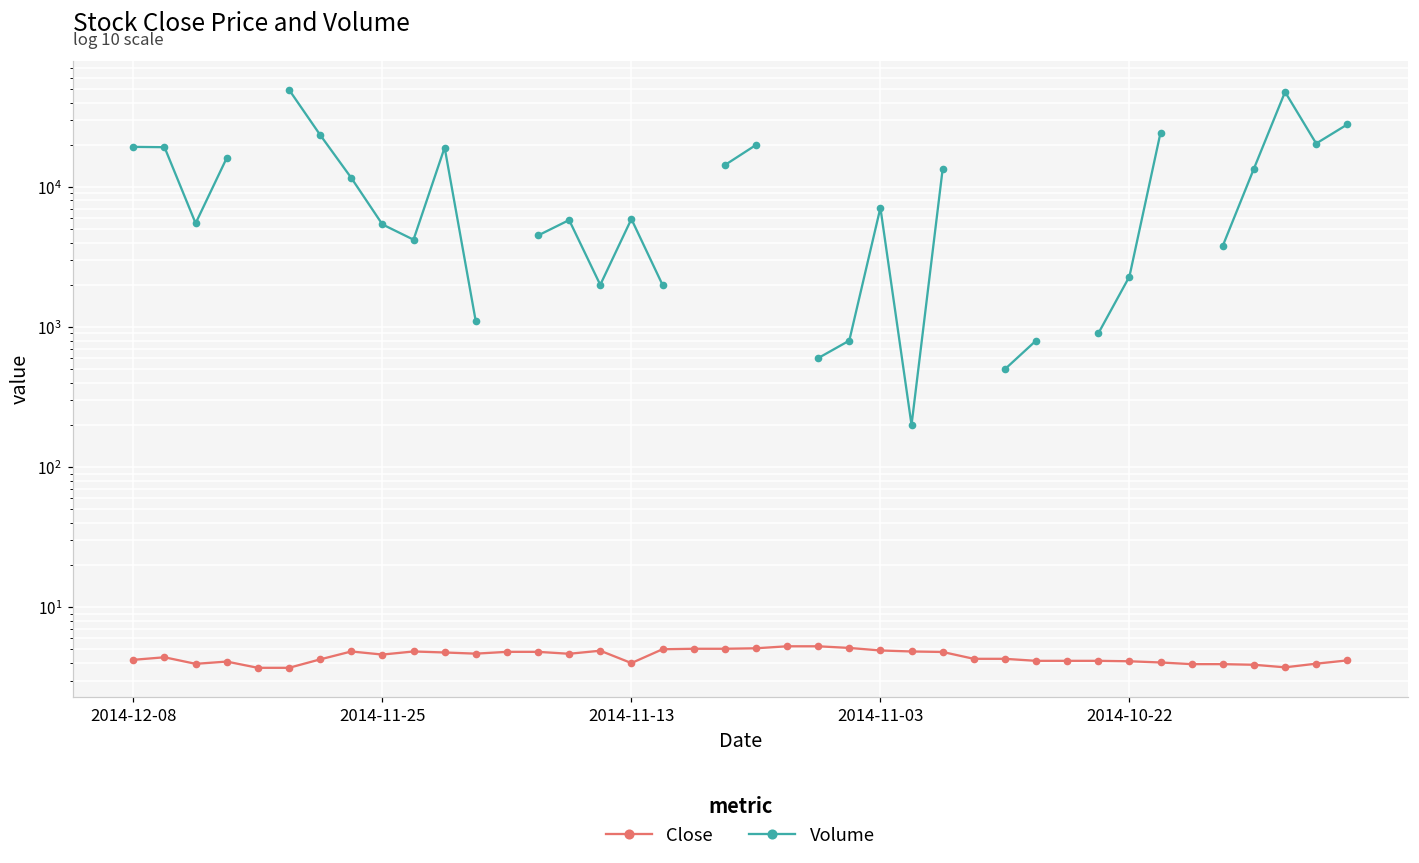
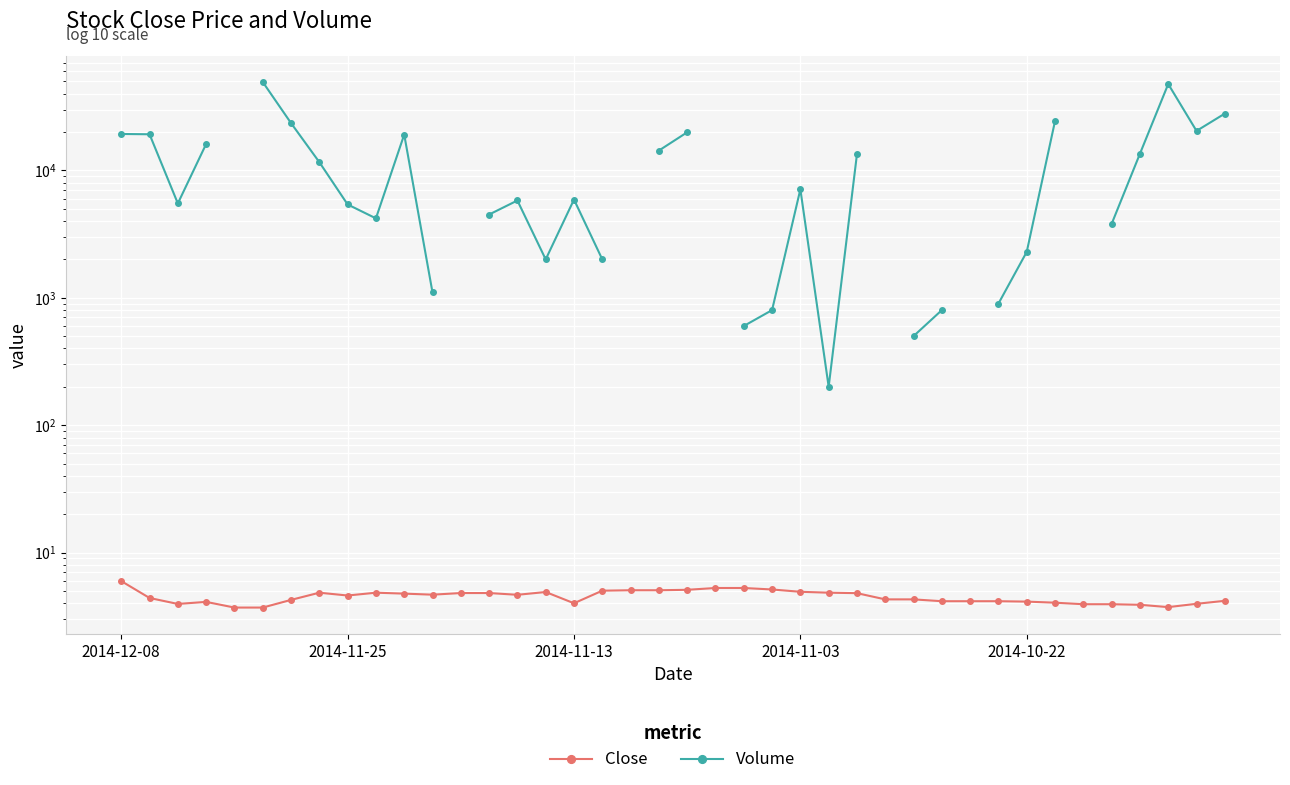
Close, 2014-12-08: 4.2 -> 6
